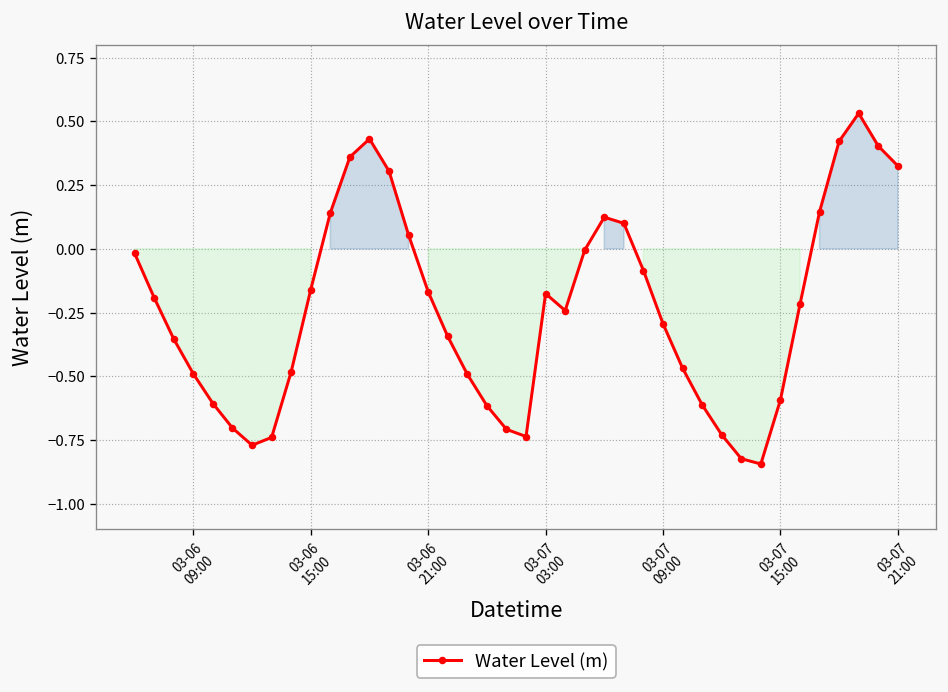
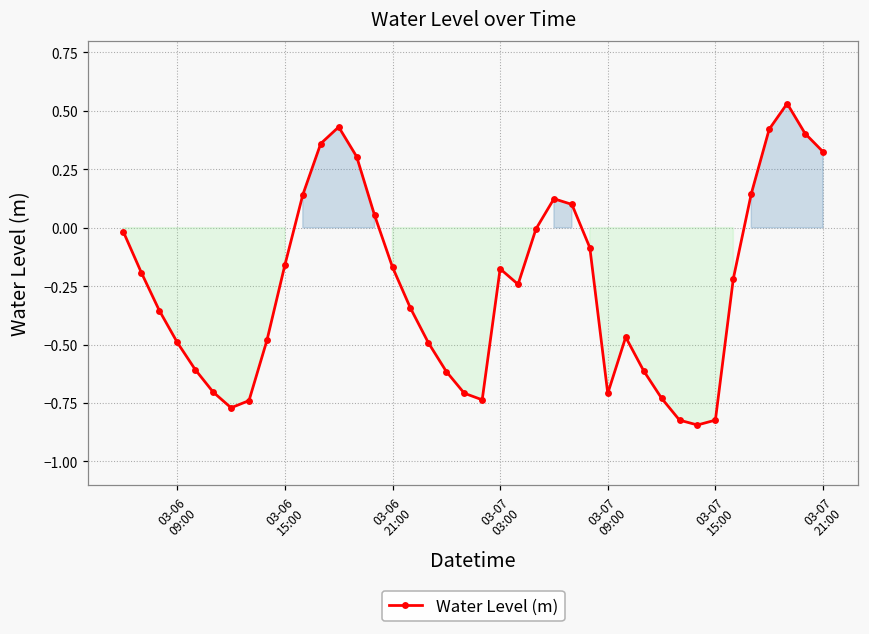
03-07 09:00: -0.29 -> -0.71
03-07 15:00: -0.59 -> -0.82
